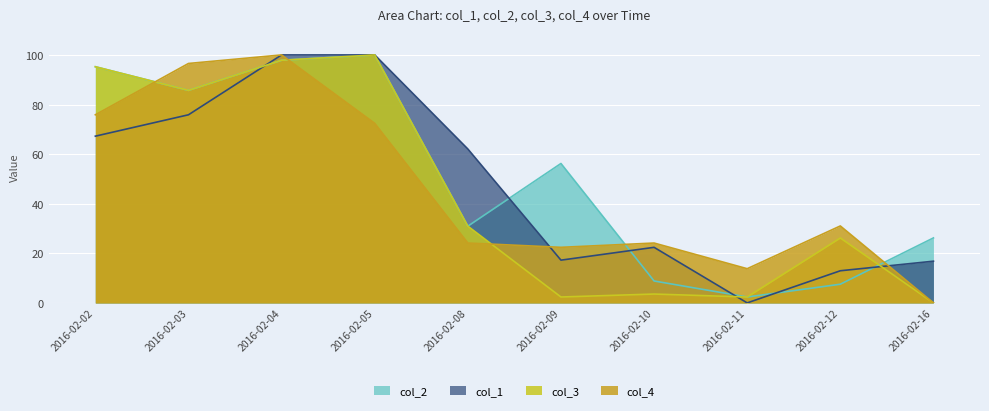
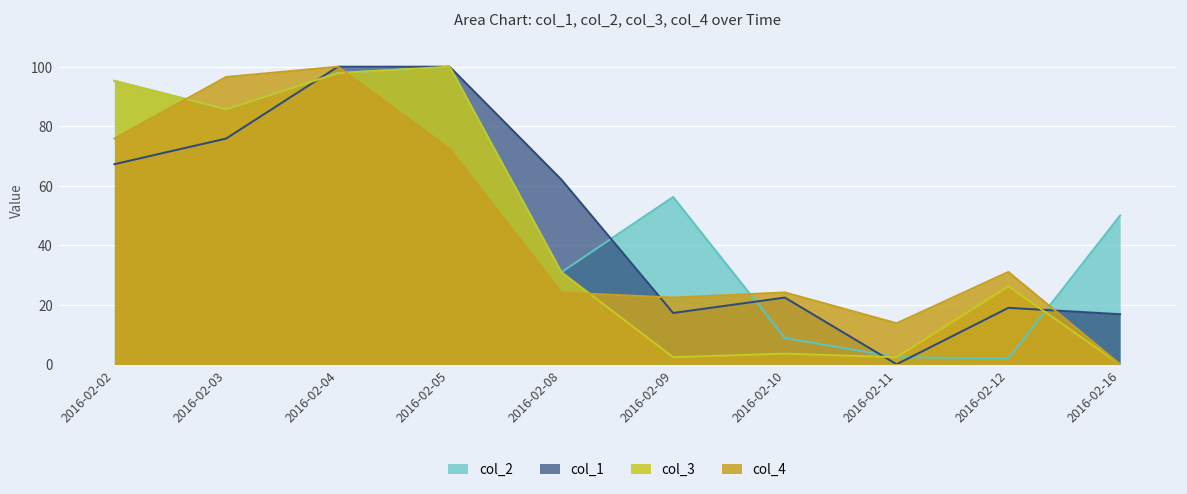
col_2, 2016-02-12: 8 -> 2
col_1, 2016-02-12: 13 -> 19
col_2, 2016-02-16: 26 -> 50
